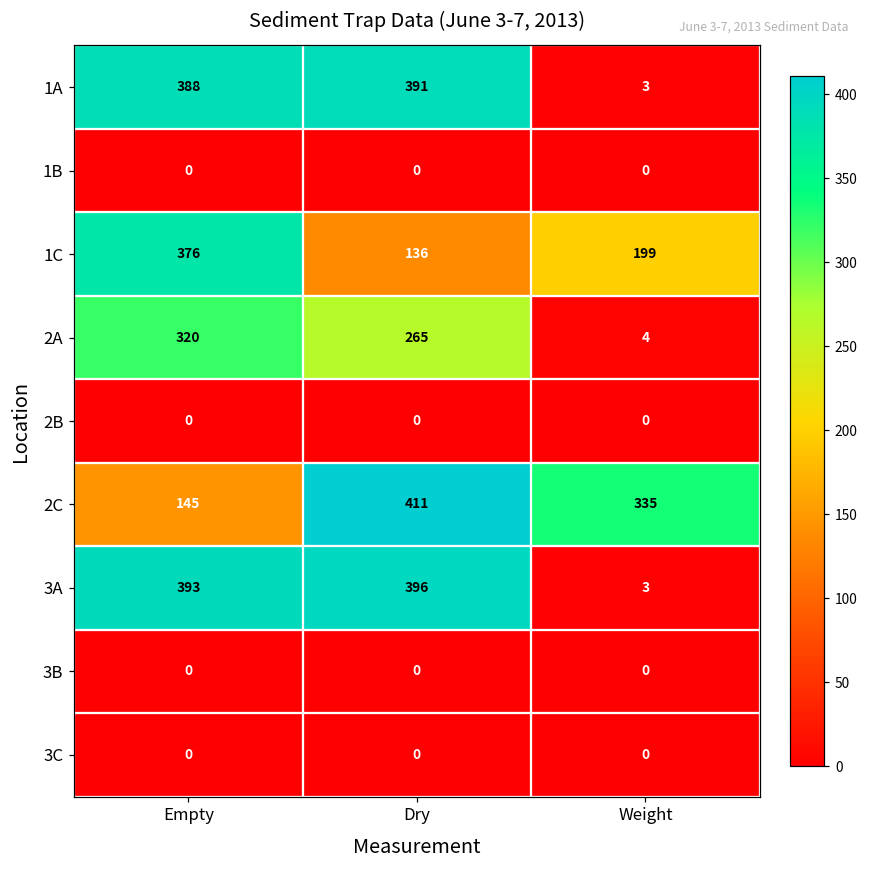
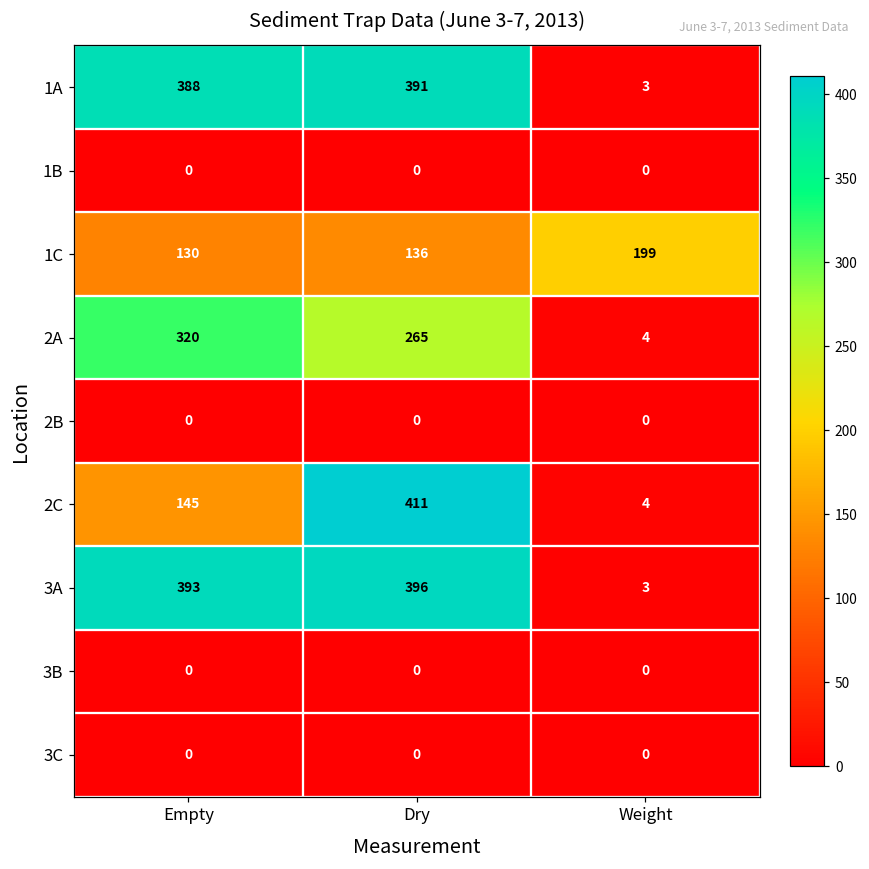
1C, Empty: 376 -> 130
2C, Weight: 335 -> 4
